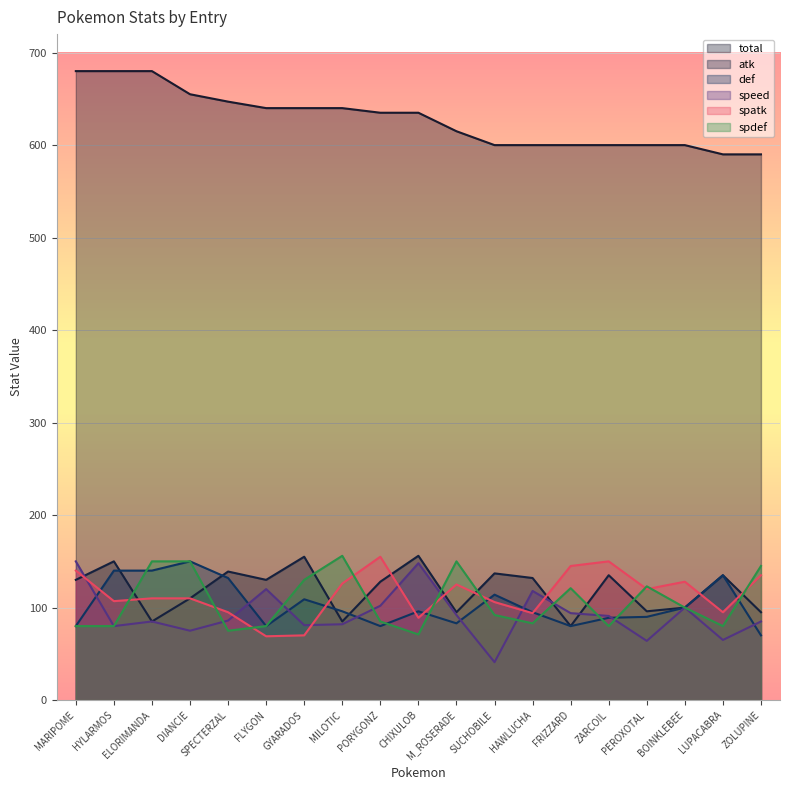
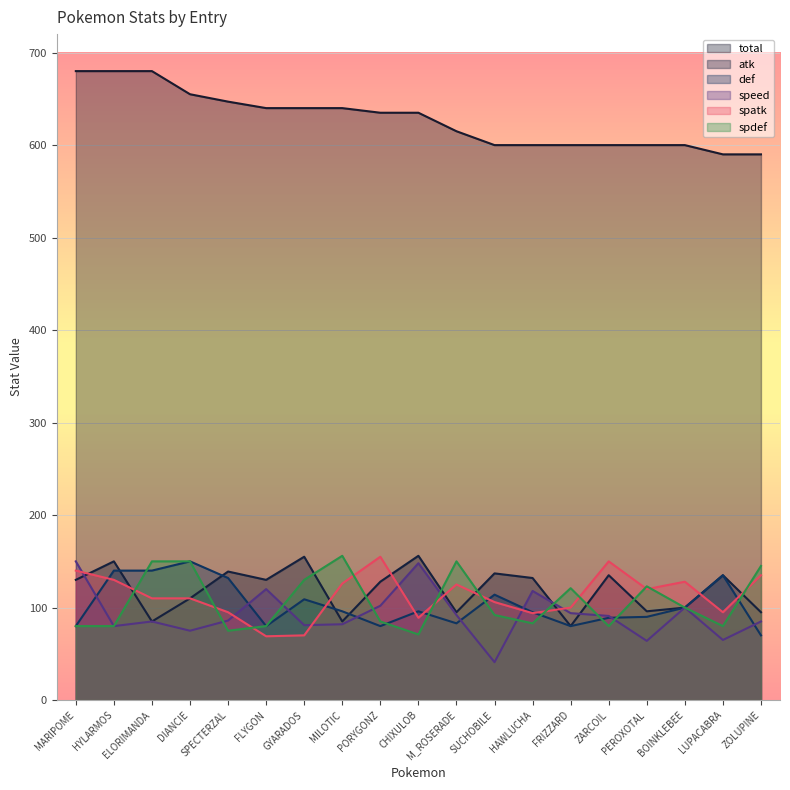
spatk, HYLARMOS: 110 -> 130
spatk, FRIZZARD: 150 -> 100
